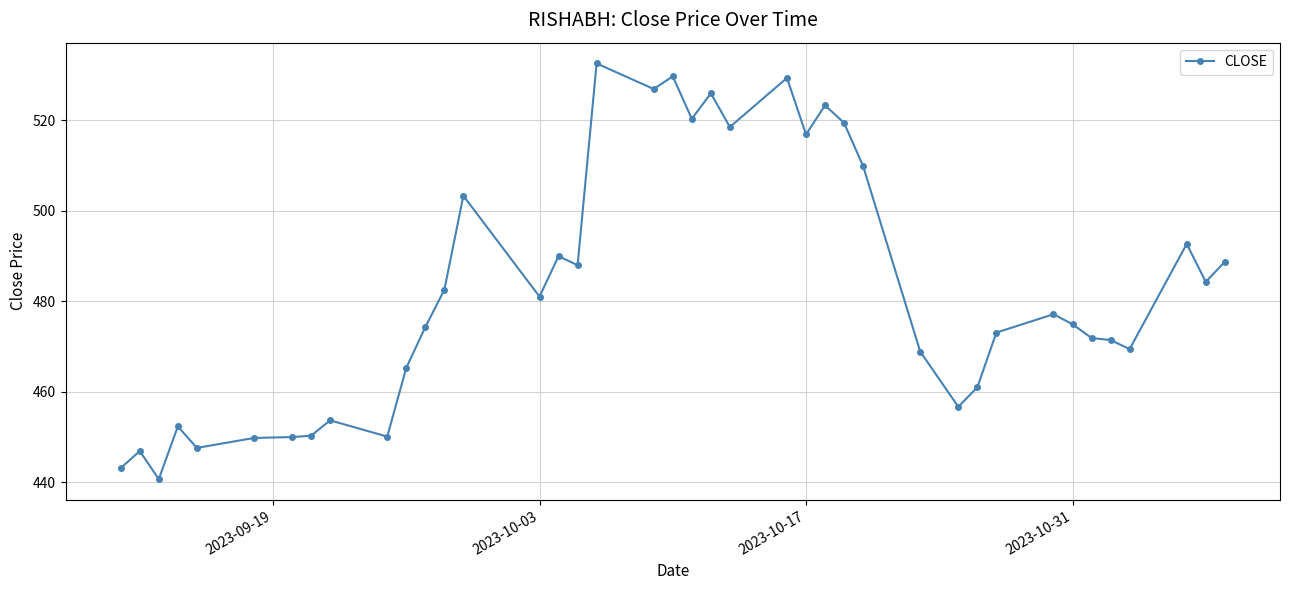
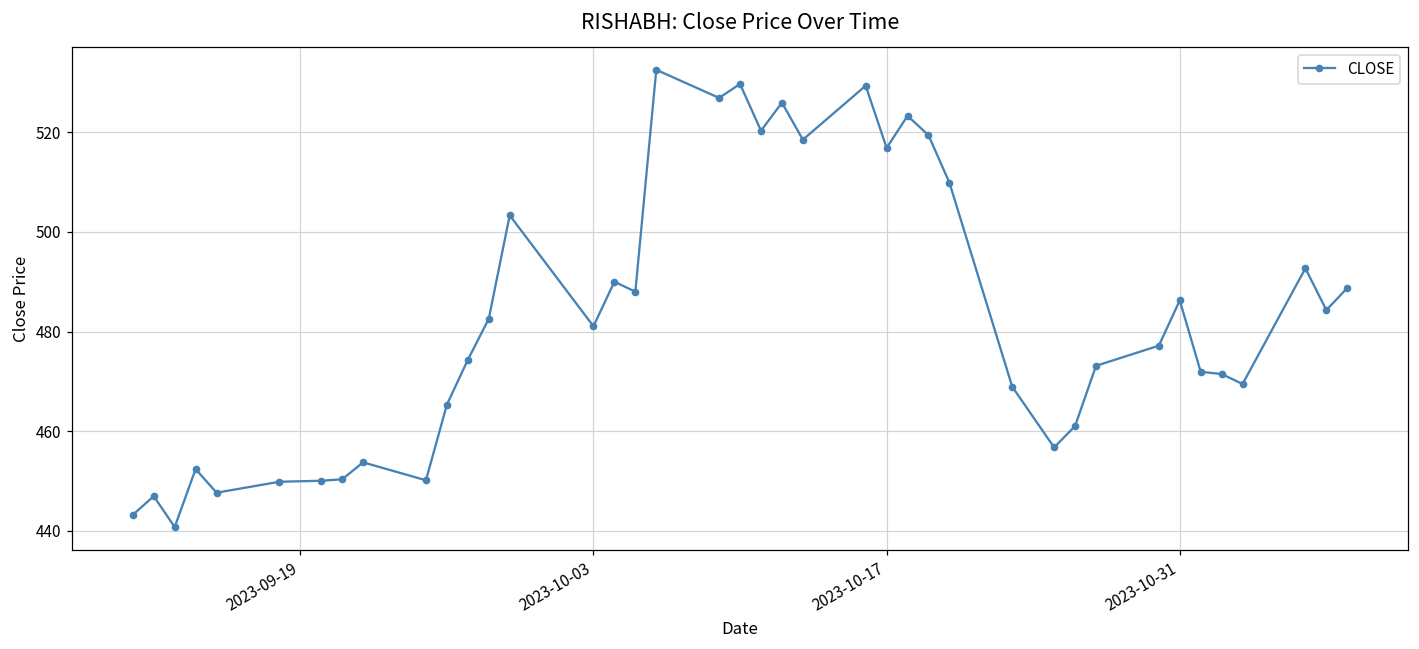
2023-10-31: 475 -> 486
